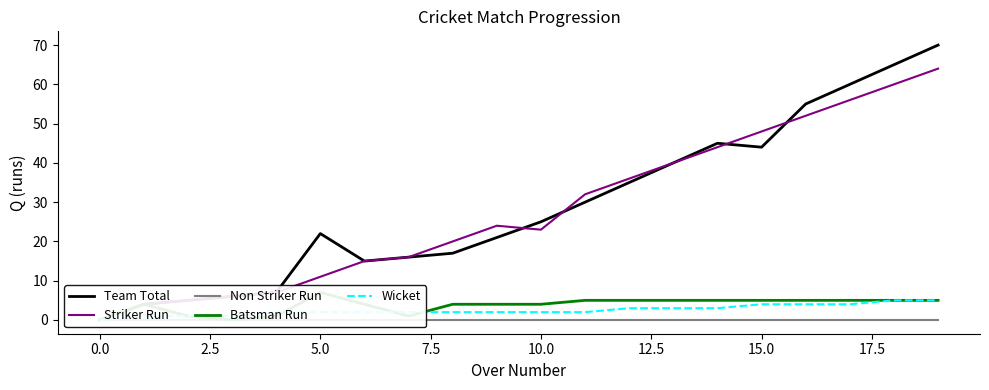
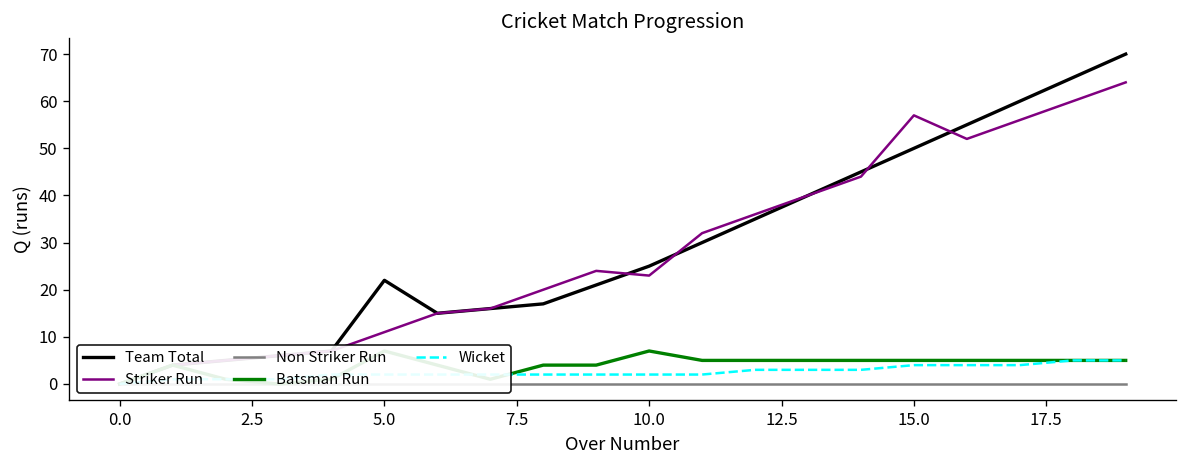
Batsman Run, 10.0: 4 -> 7
Team Total, 15.0: 44 -> 50
Striker Run, 15.0: 48 -> 57
